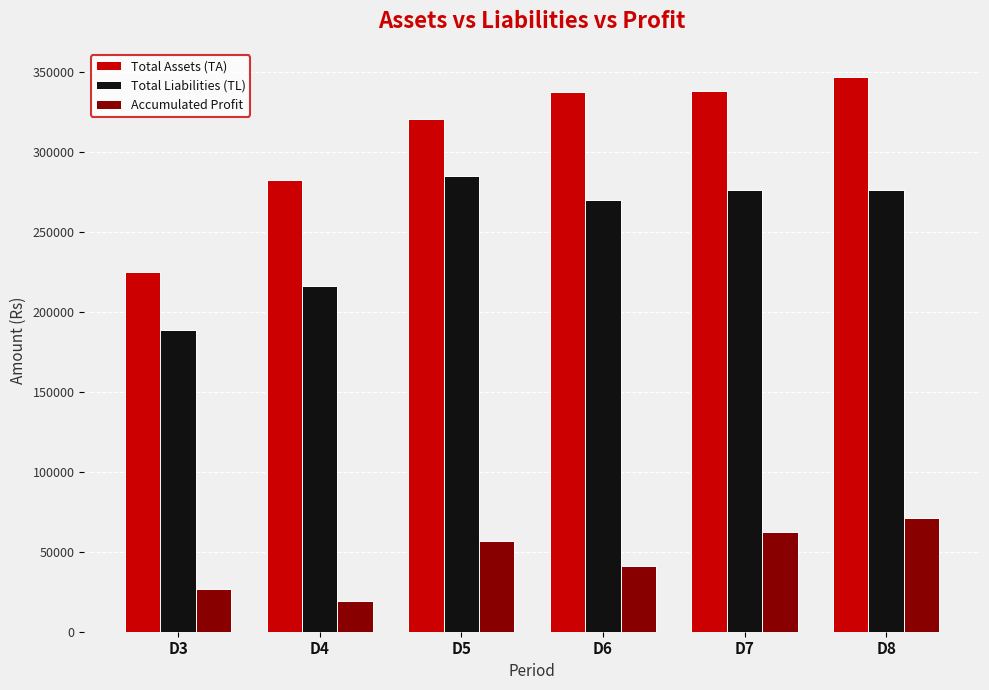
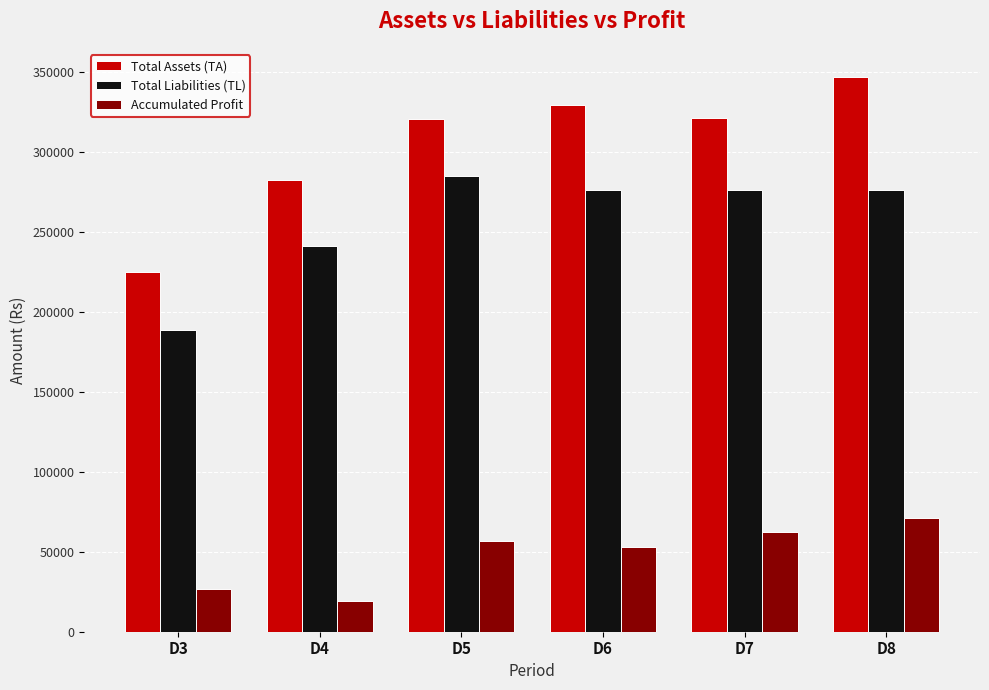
Total Liabilities (TL), D4: 216000 -> 241000
Total Assets (TA), D6: 337000 -> 329000
Total Liabilities (TL), D6: 270000 -> 276000
Accumulated Profit, D6: 41000 -> 53000
Total Assets (TA), D7: 338000 -> 321000
